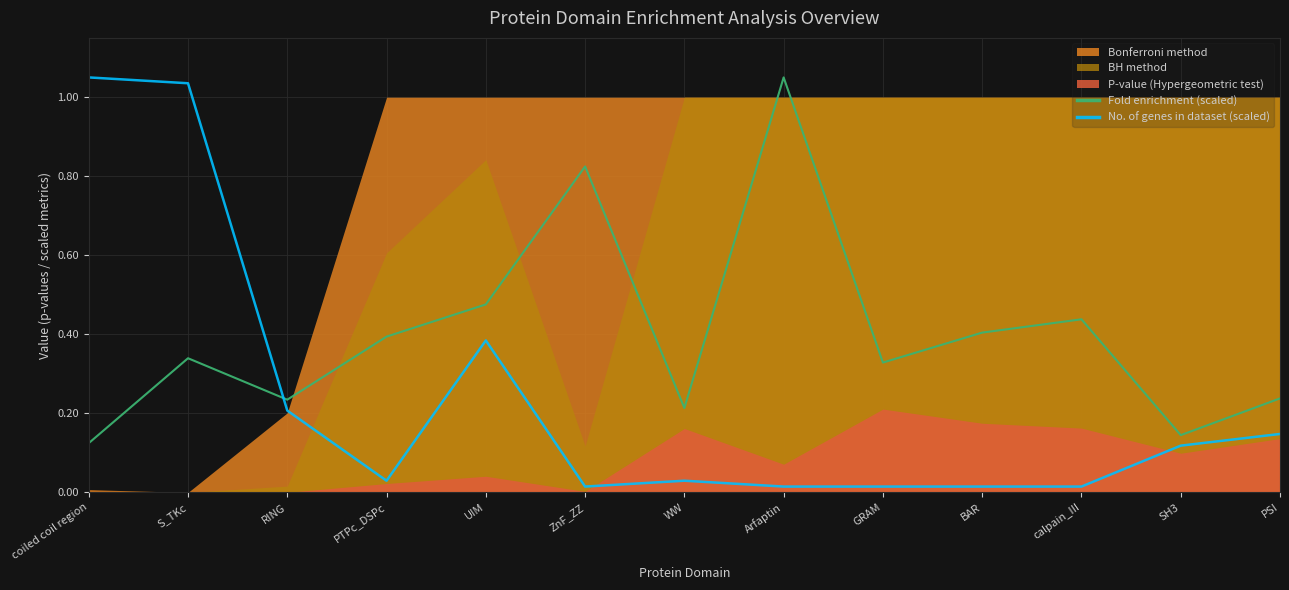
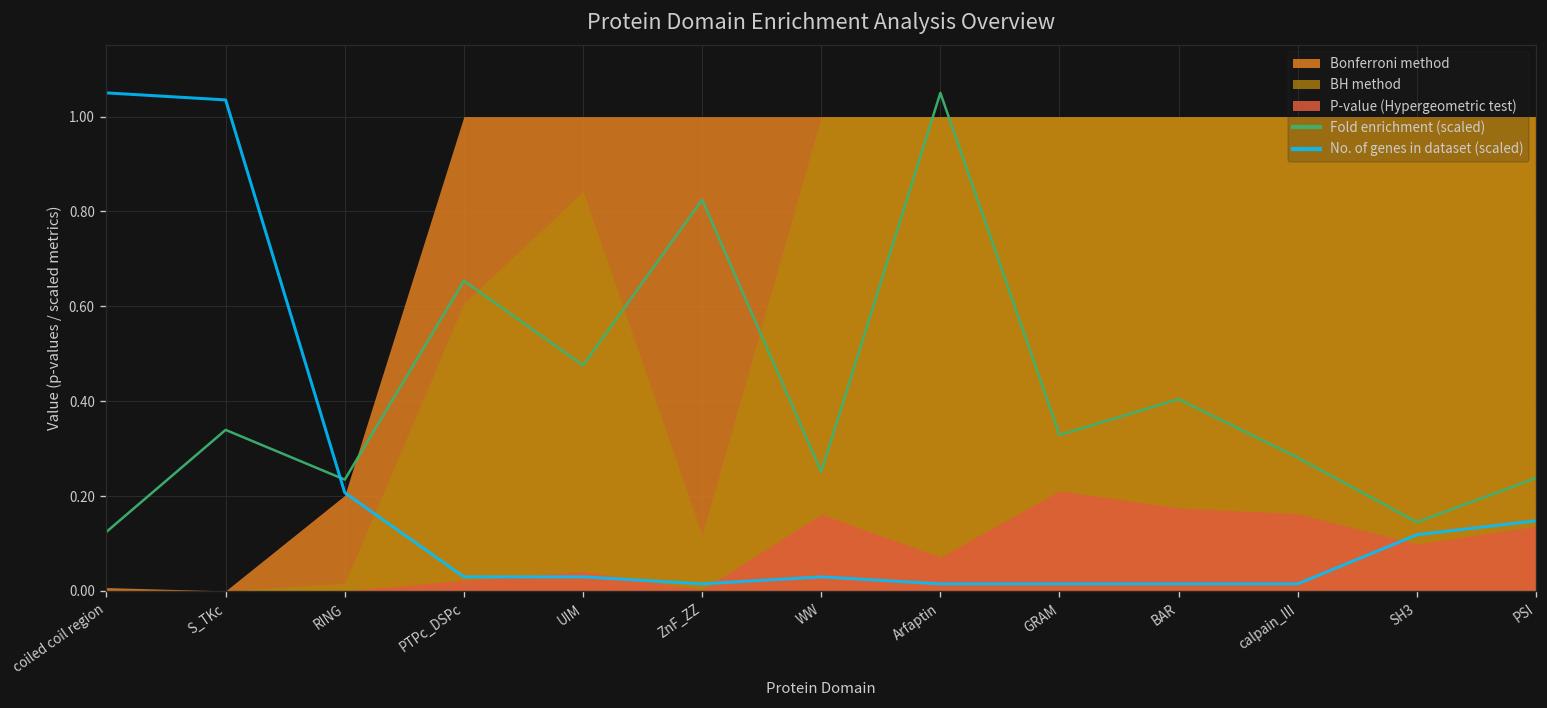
Fold enrichment (scaled), PTPc_DSPc: 0.39 -> 0.65
No. of genes in dataset (scaled), UIM: 0.38 -> 0.03
Fold enrichment (scaled), WW: 0.21 -> 0.25
Fold enrichment (scaled), calpain_III: 0.44 -> 0.28
